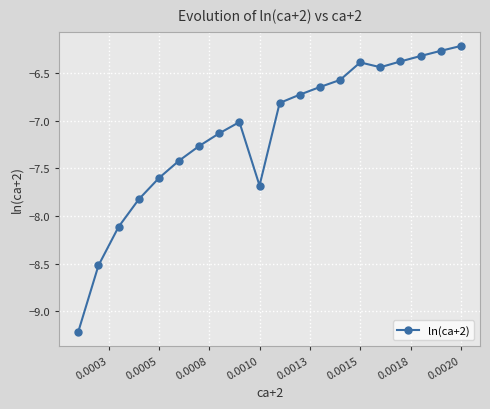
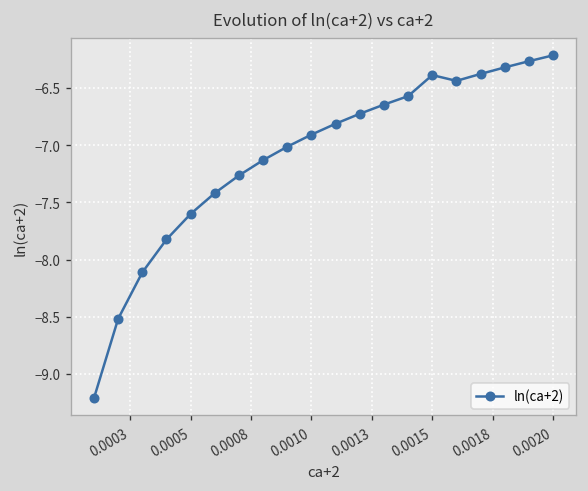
0.0010: -7.7 -> -6.9
